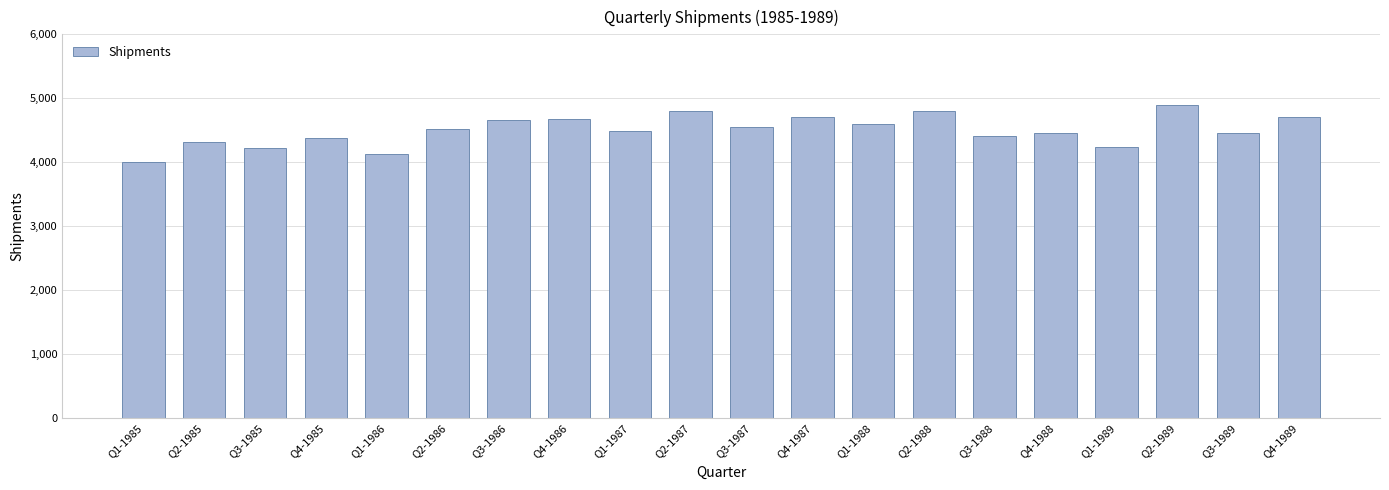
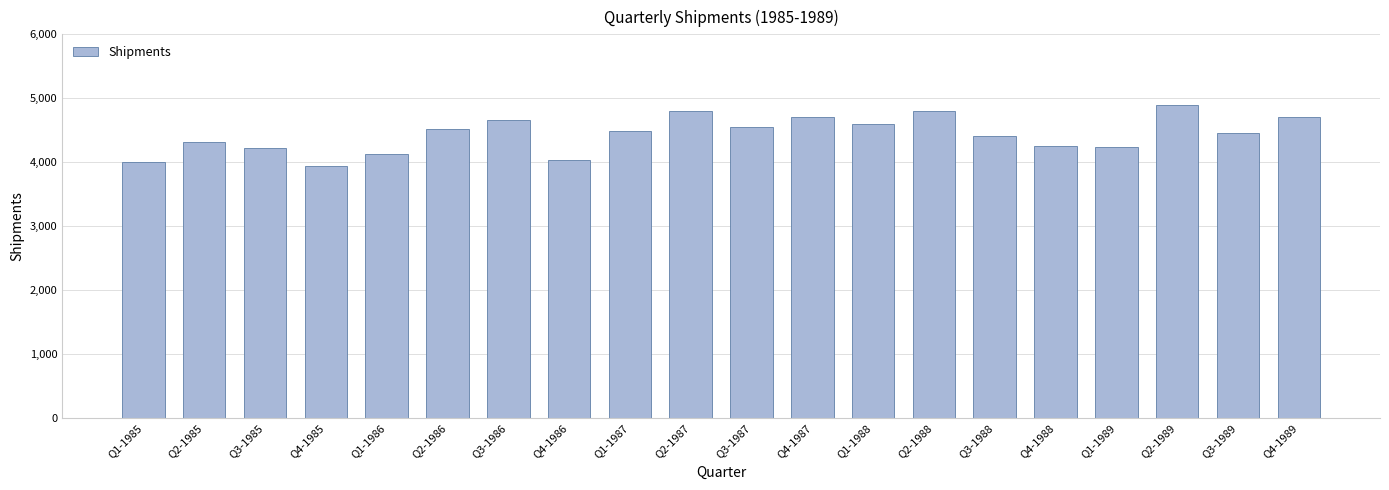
Q4-1985: 4,400 -> 3,900
Q4-1986: 4,700 -> 4,000
Q4-1988: 4,500 -> 4,300
